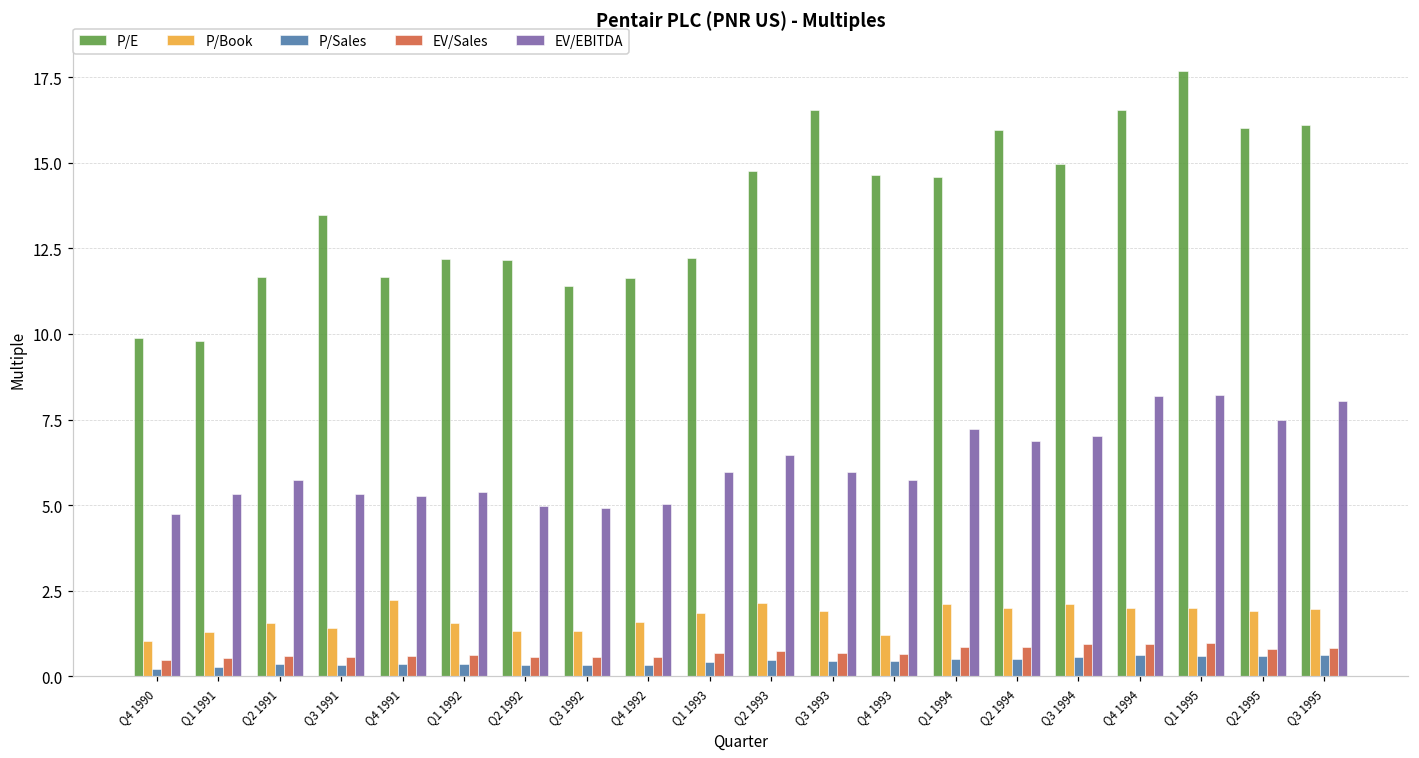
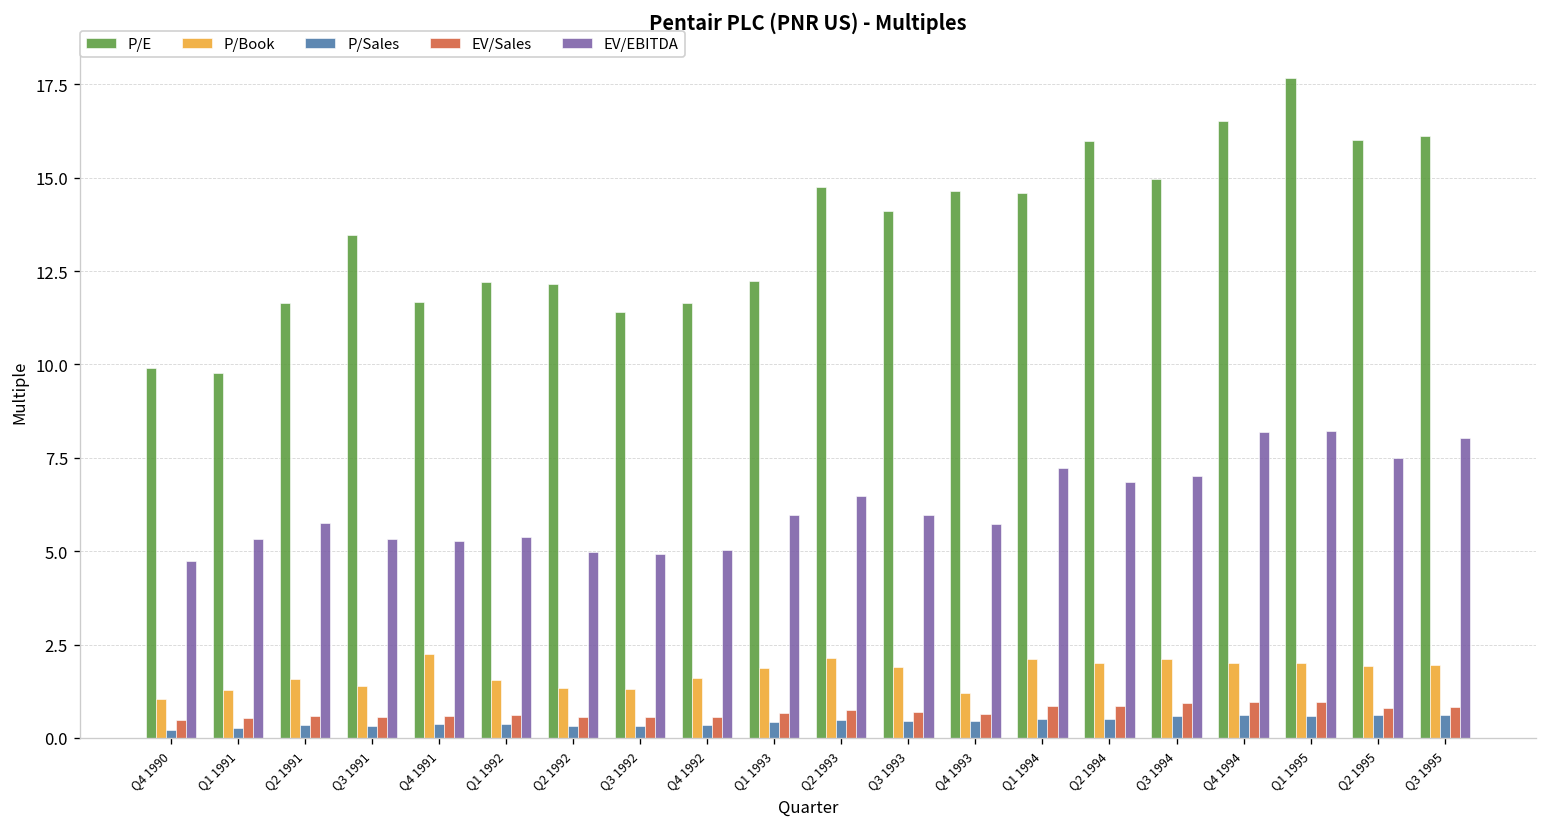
P/E, Q3 1993: 16.5 -> 14.1
